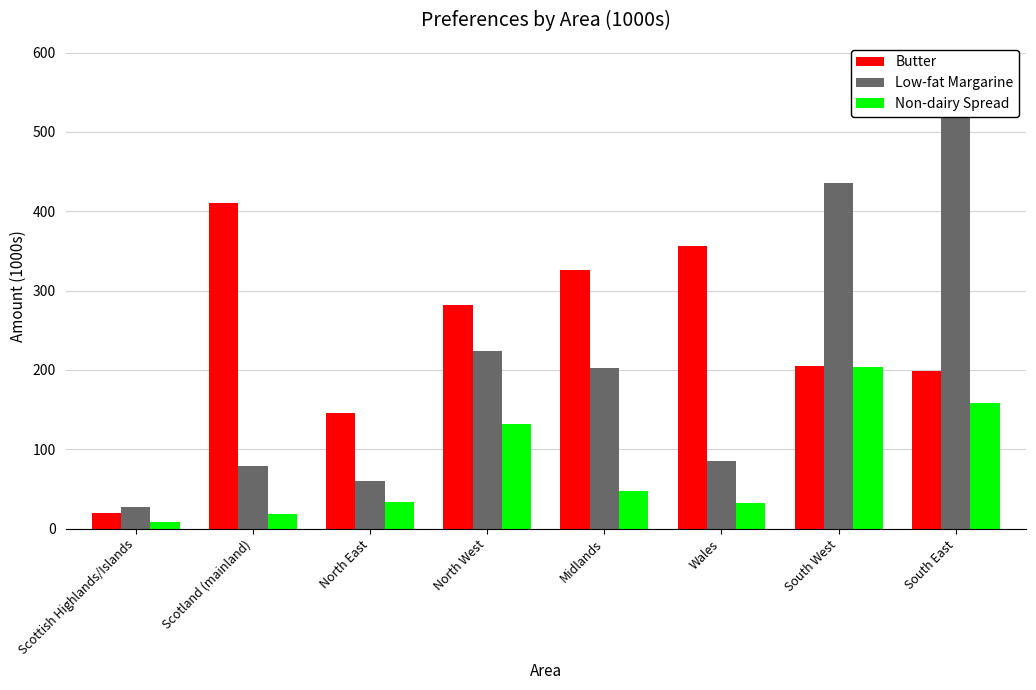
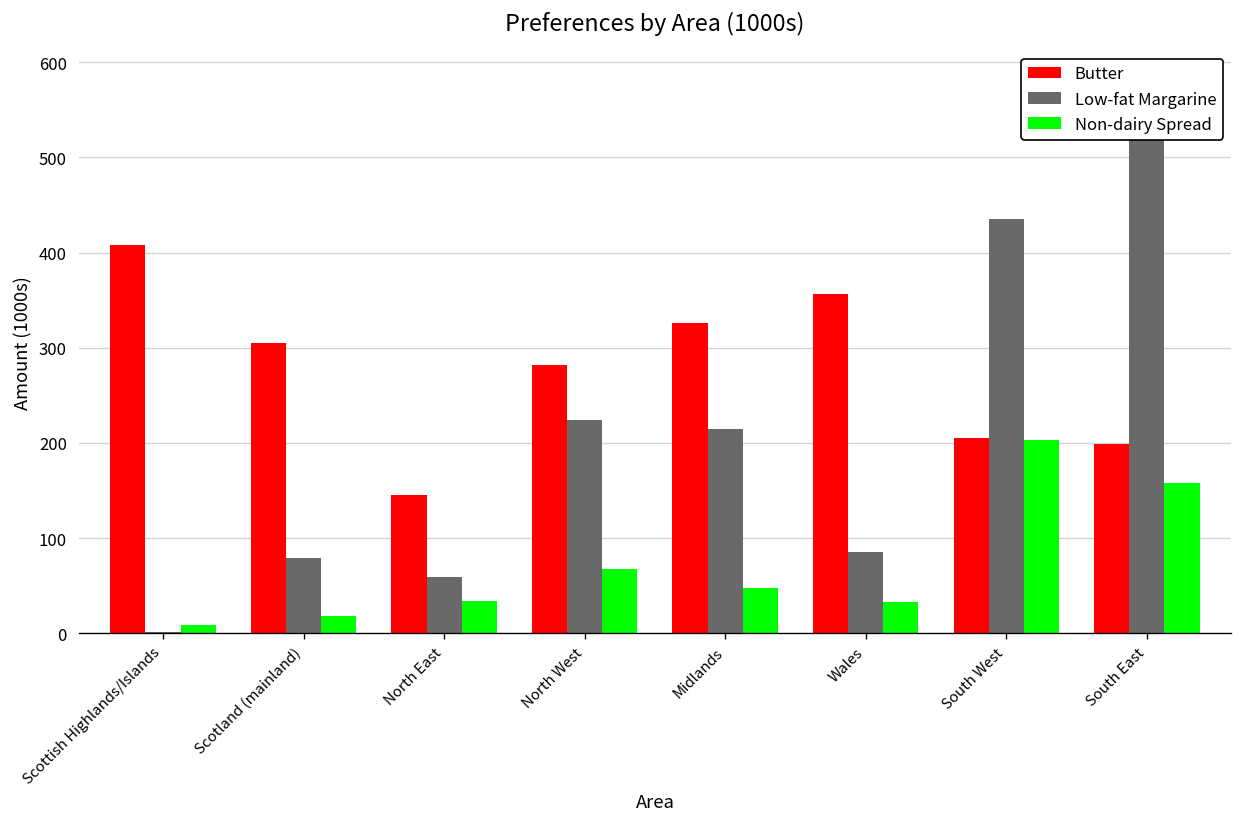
Butter, Scottish Highlands/Islands: 20 -> 410
Low-fat Margarine, Scottish Highlands/Islands: 30 -> 0
Butter, Scotland (mainland): 410 -> 300
Non-dairy Spread, North West: 130 -> 70
Low-fat Margarine, Midlands: 200 -> 210
